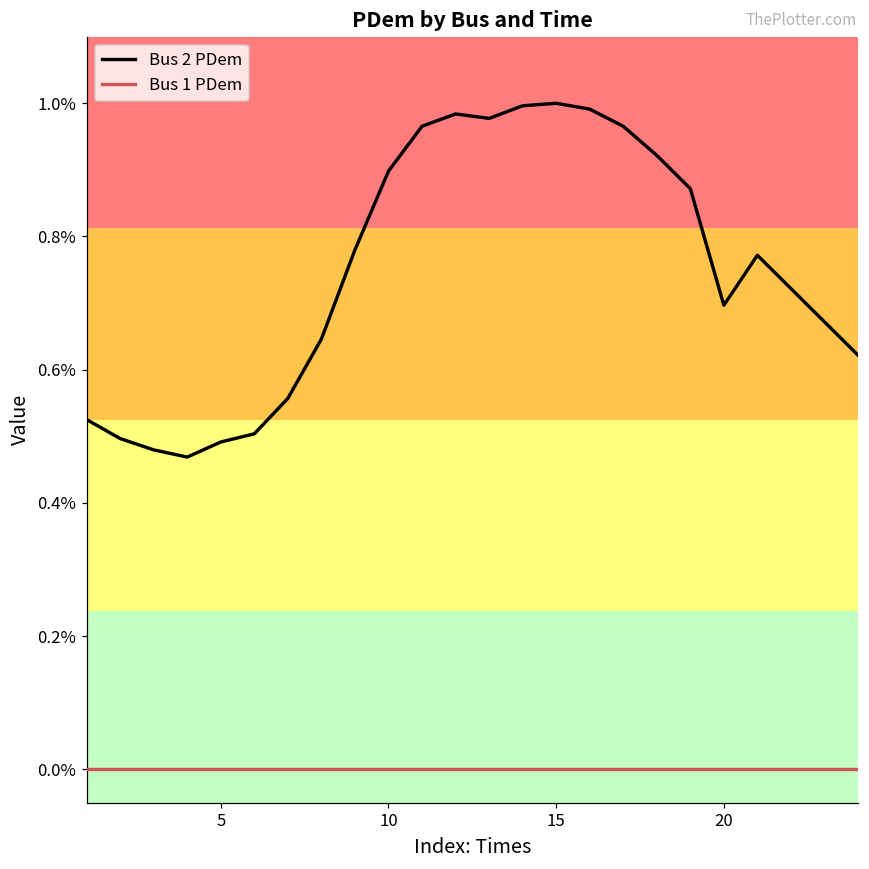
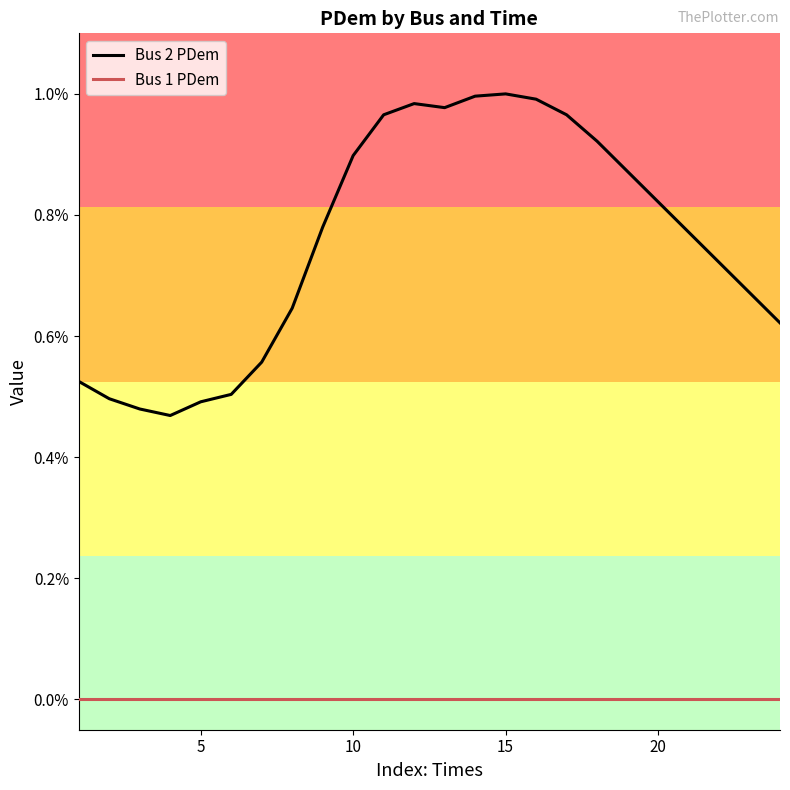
Bus 2 PDem, 20: 0.70% -> 0.82%
